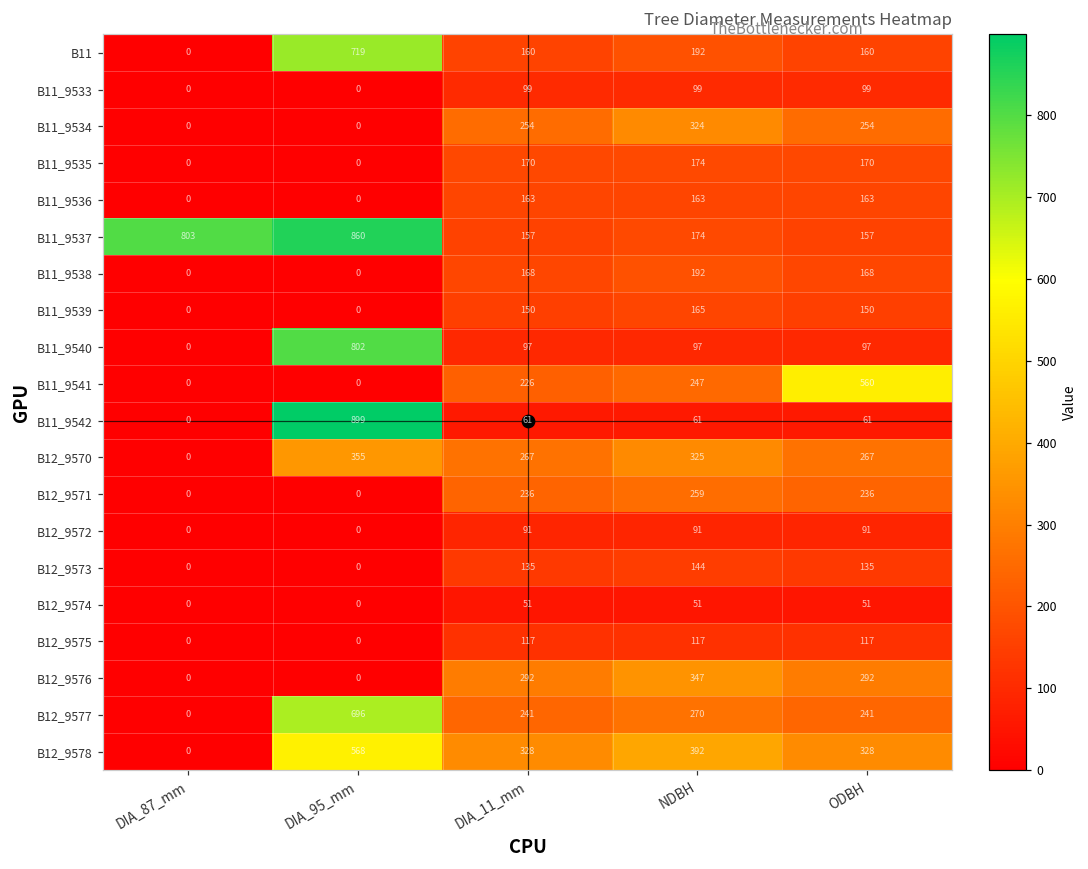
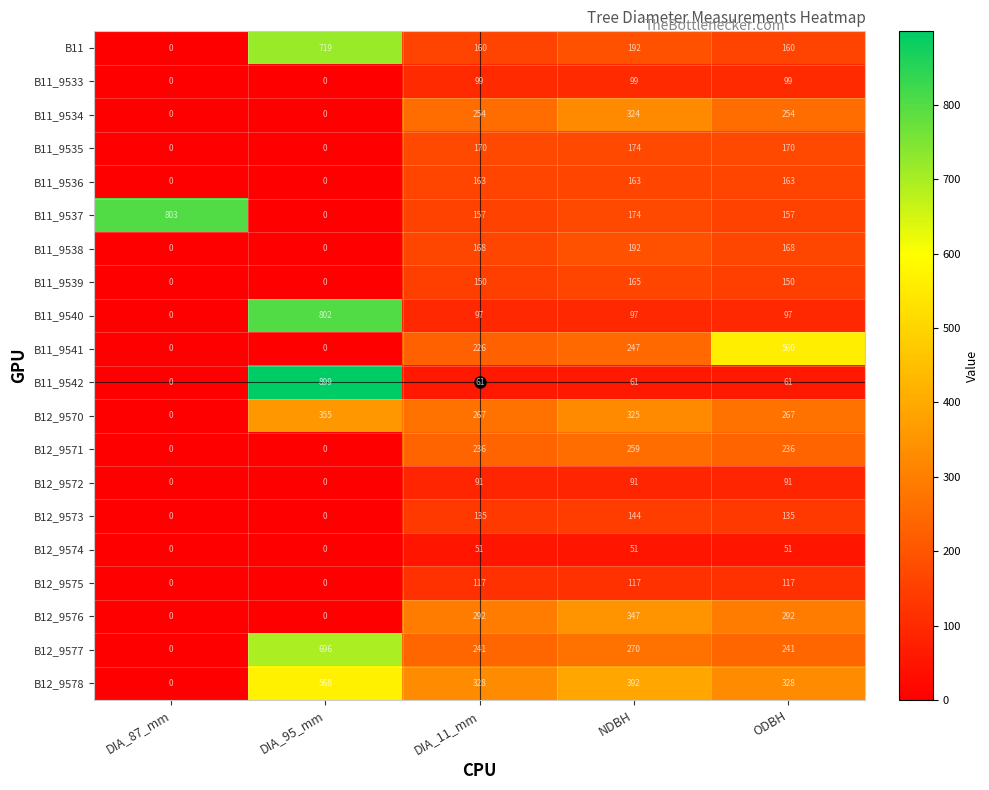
B11_9537, DIA_95_mm: 860 -> 0
